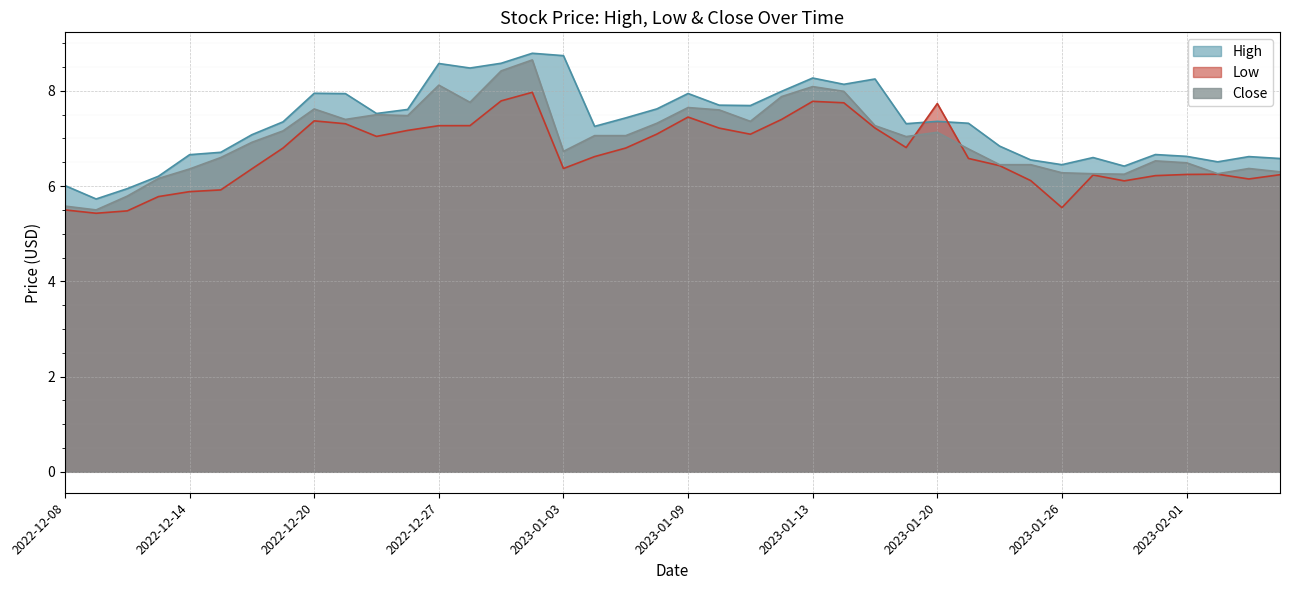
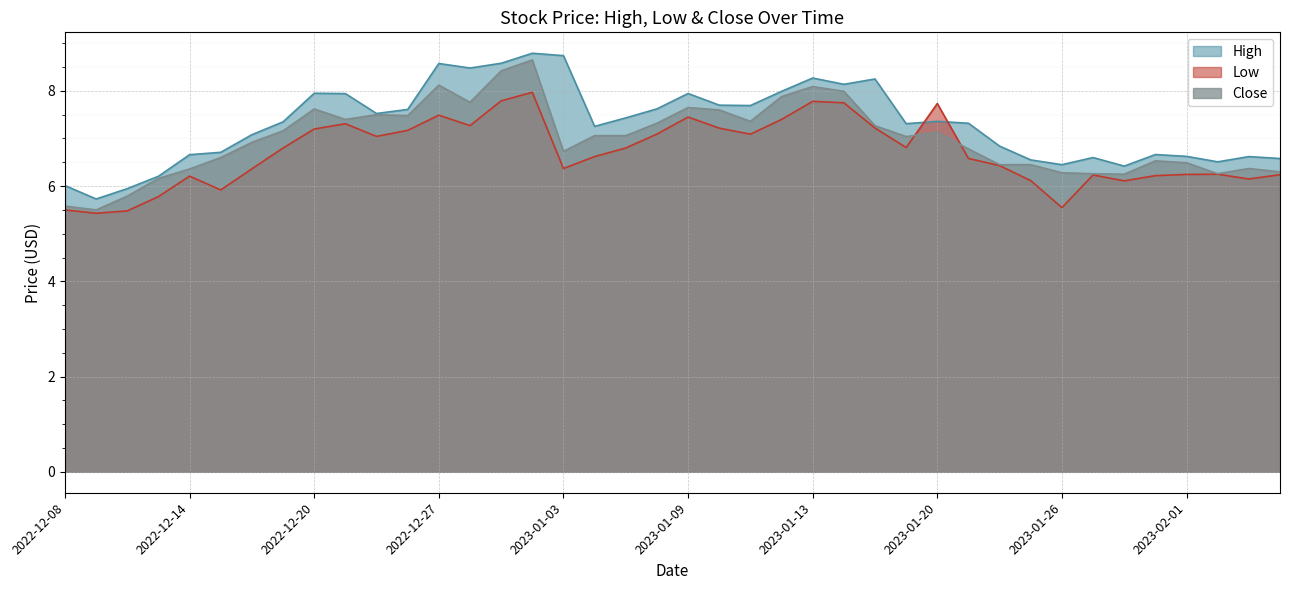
Low, 2022-12-14: 5.9 -> 6.2
Low, 2022-12-20: 7.4 -> 7.2
Low, 2022-12-27: 7.3 -> 7.5
